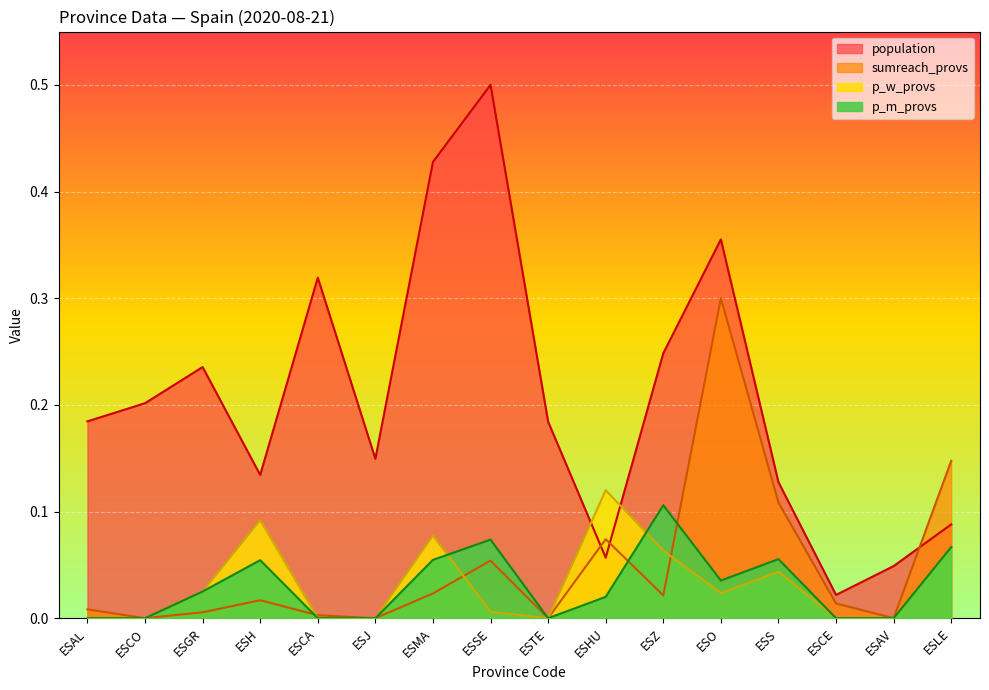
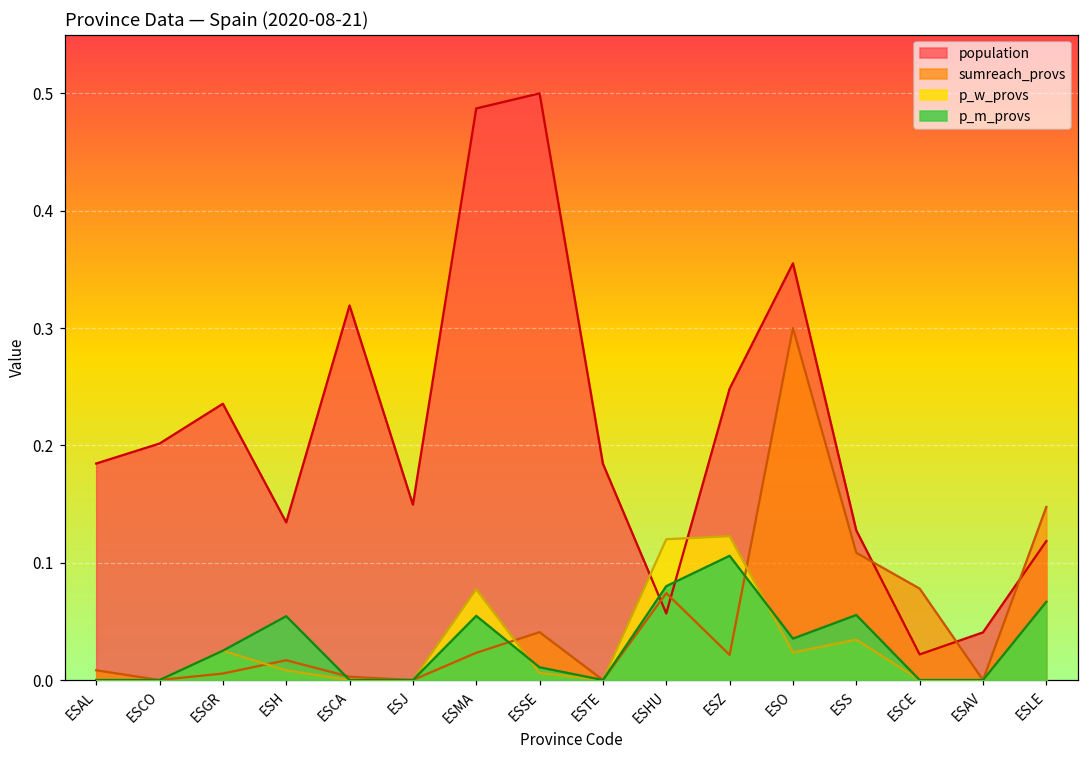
p_w_provs, ESH: 0.092 -> 0.008
population, ESMA: 0.428 -> 0.487
sumreach_provs, ESSE: 0.054 -> 0.041
p_m_provs, ESSE: 0.074 -> 0.011
p_m_provs, ESHU: 0.02 -> 0.08
p_w_provs, ESZ: 0.063 -> 0.123
p_w_provs, ESS: 0.044 -> 0.034
sumreach_provs, ESCE: 0.014 -> 0.078
population, ESAV: 0.049 -> 0.041
population, ESLE: 0.088 -> 0.118
